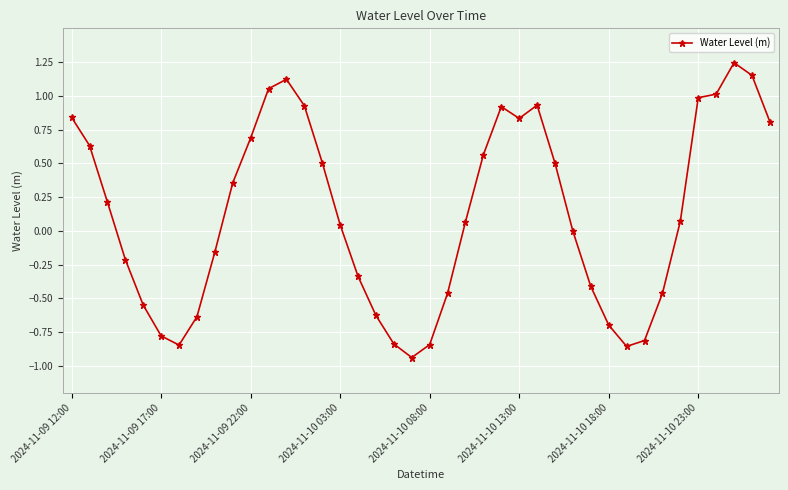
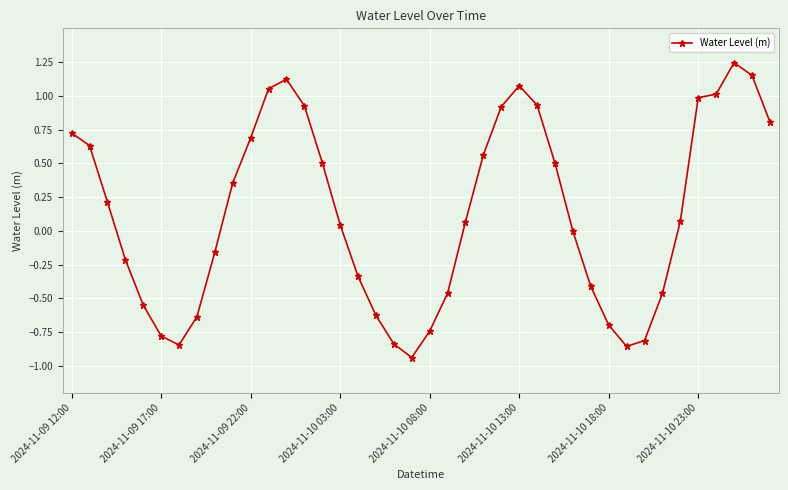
2024-11-09 12:00: 0.84 -> 0.72
2024-11-10 08:00: -0.84 -> -0.74
2024-11-10 13:00: 0.83 -> 1.08
